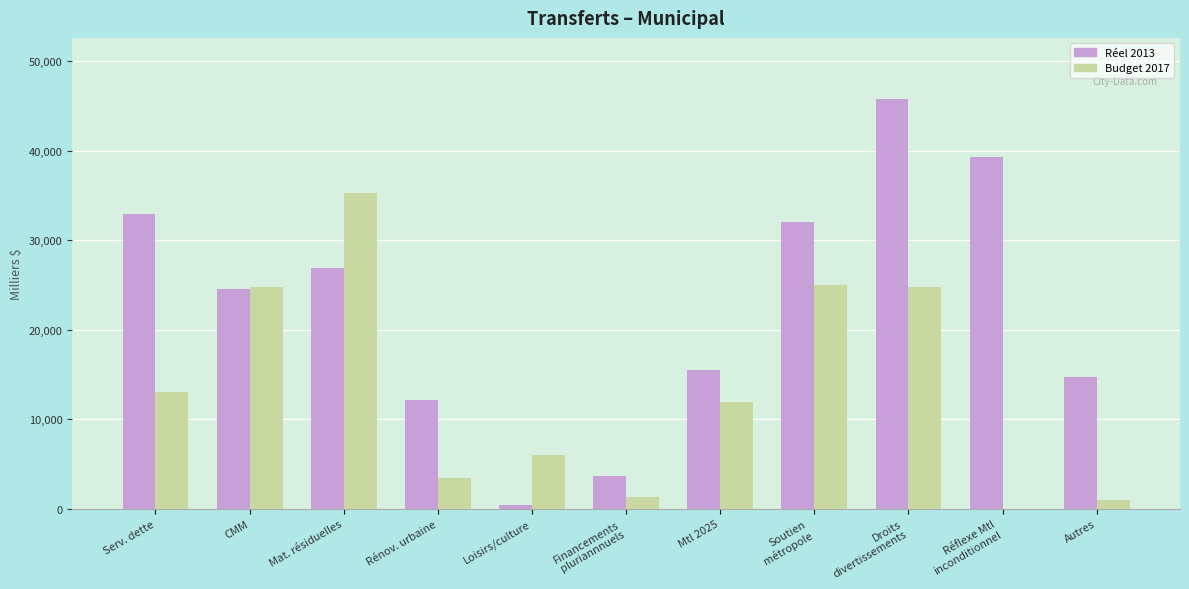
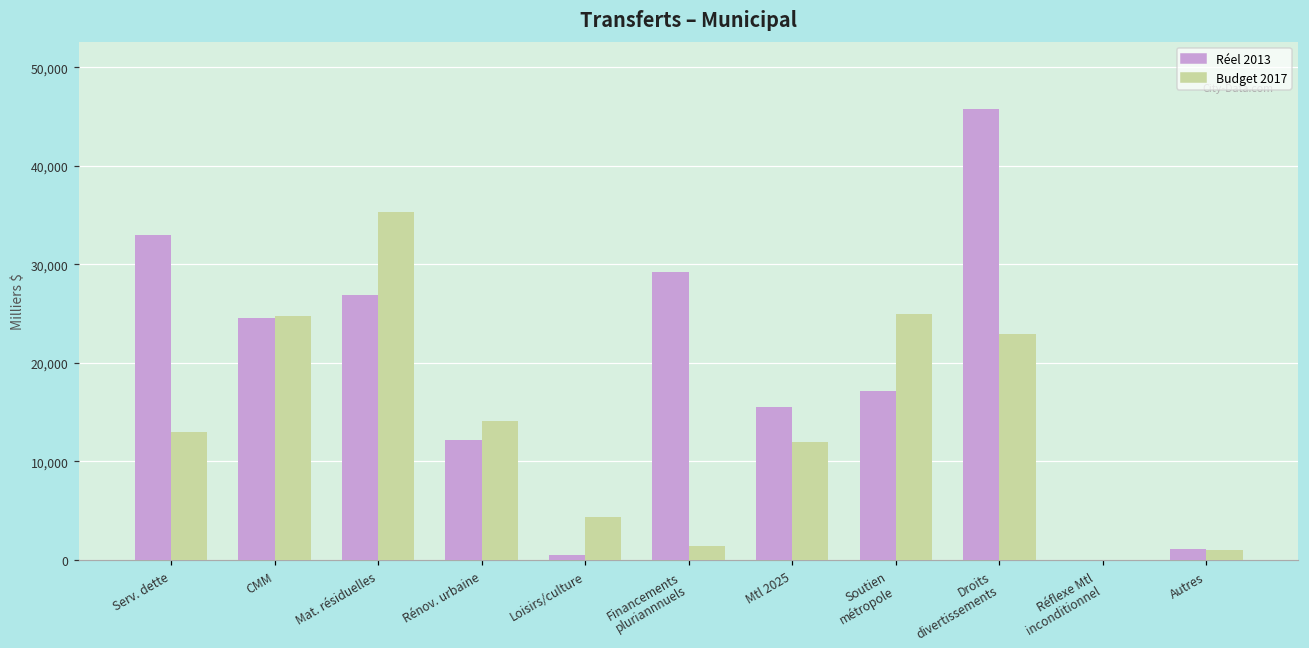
Budget 2017, Rénov. urbaine: 3,000 -> 14,000
Budget 2017, Loisirs/culture: 6,000 -> 4,000
Réel 2013, Financements pluriannnuels: 4,000 -> 29,000
Réel 2013, Soutien métropole: 32,000 -> 17,000
Budget 2017, Droits divertissements: 25,000 -> 23,000
Réel 2013, Réflexe Mtl inconditionnel: 39,000 -> 0
Réel 2013, Autres: 15,000 -> 1,000
